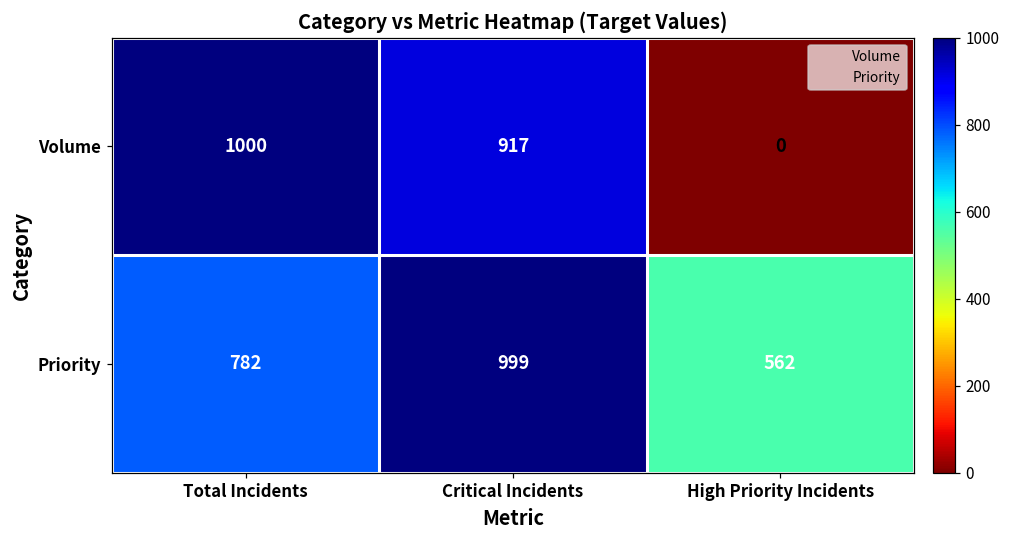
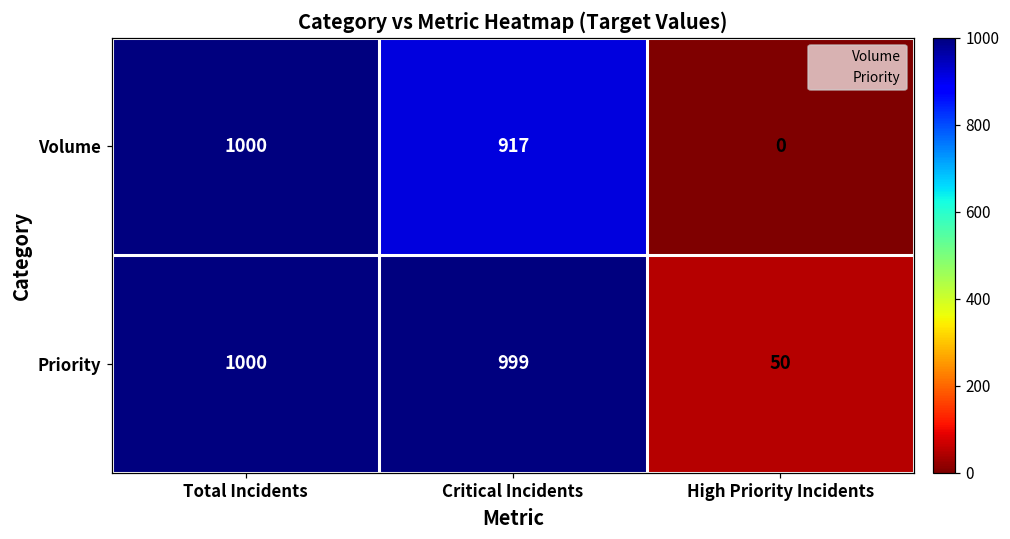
Priority, Total Incidents: 782 -> 1000
Priority, High Priority Incidents: 562 -> 50
